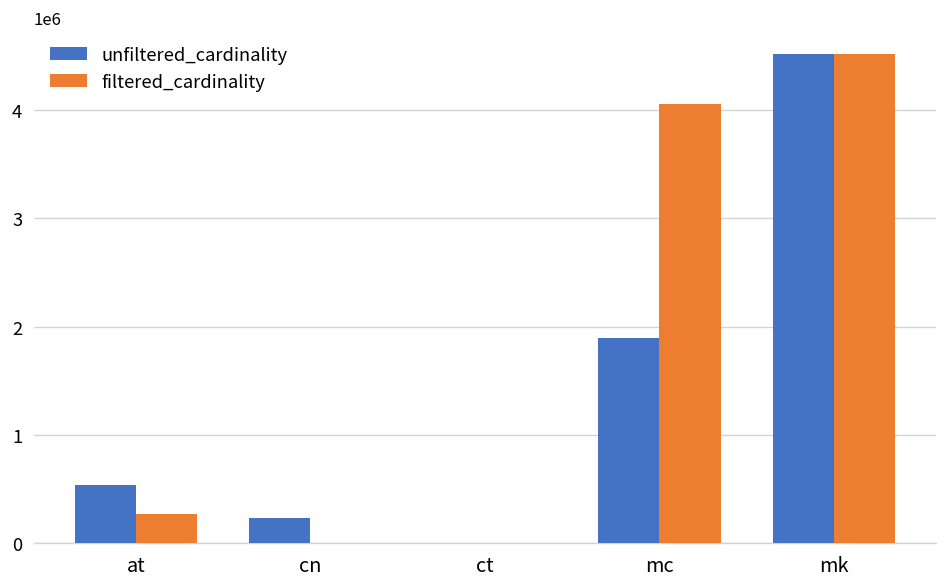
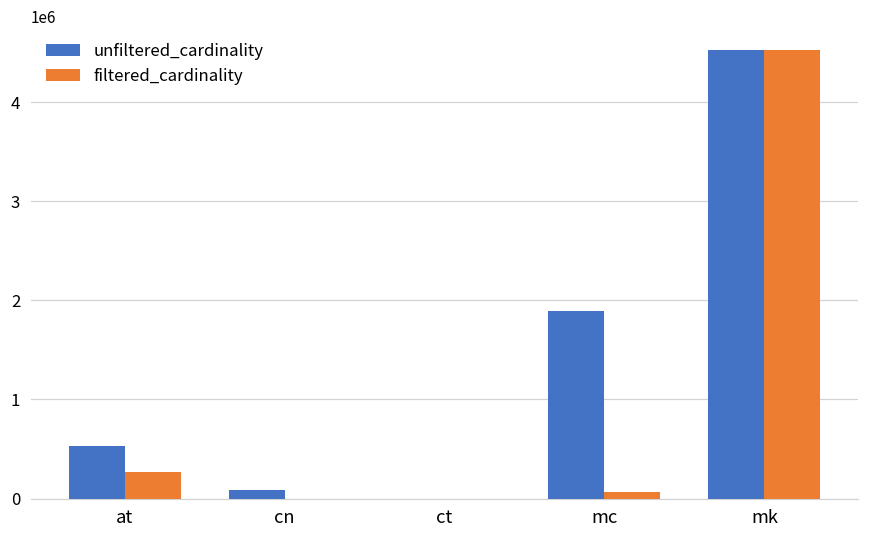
unfiltered_cardinality, cn: 200000 -> 100000
filtered_cardinality, mc: 4100000 -> 100000
